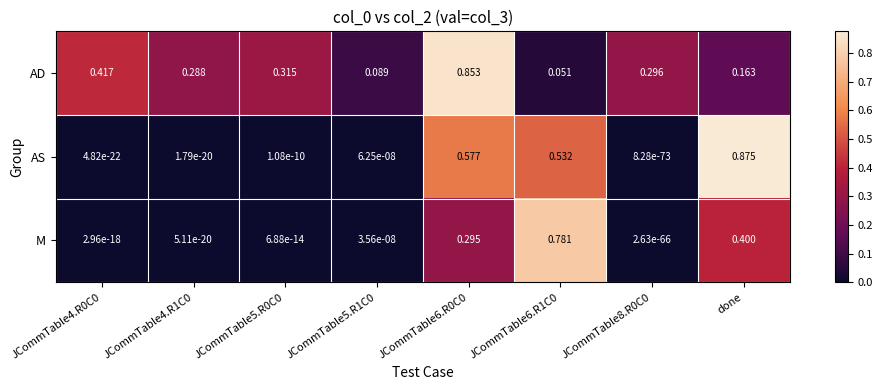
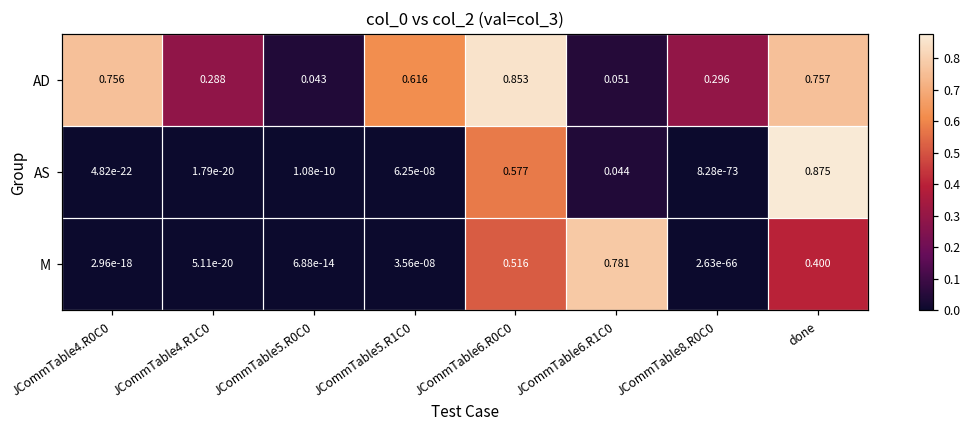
AD, JCommTable4.R0C0: 0.417 -> 0.756
AD, JCommTable5.R0C0: 0.315 -> 0.043
AD, JCommTable5.R1C0: 0.089 -> 0.616
AD, done: 0.163 -> 0.757
AS, JCommTable6.R1C0: 0.532 -> 0.044
M, JCommTable6.R0C0: 0.295 -> 0.516
